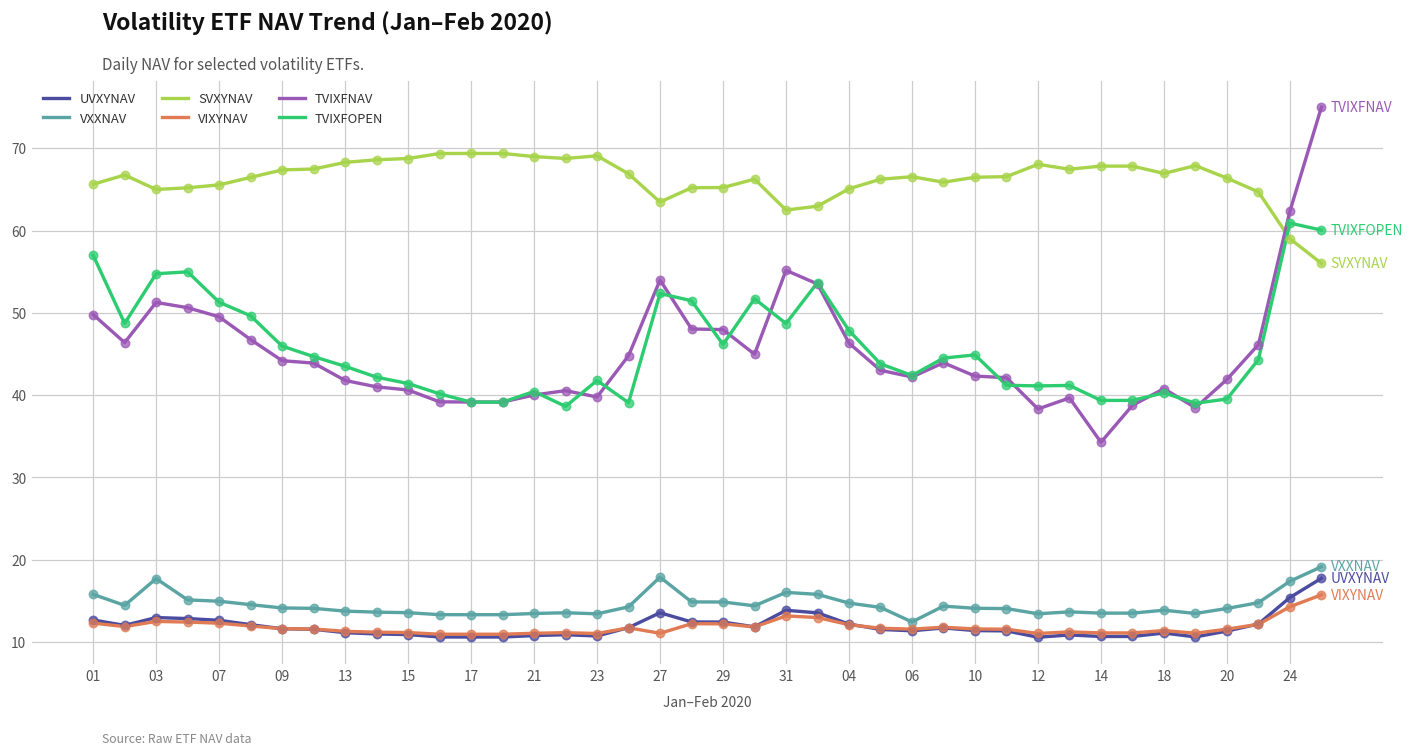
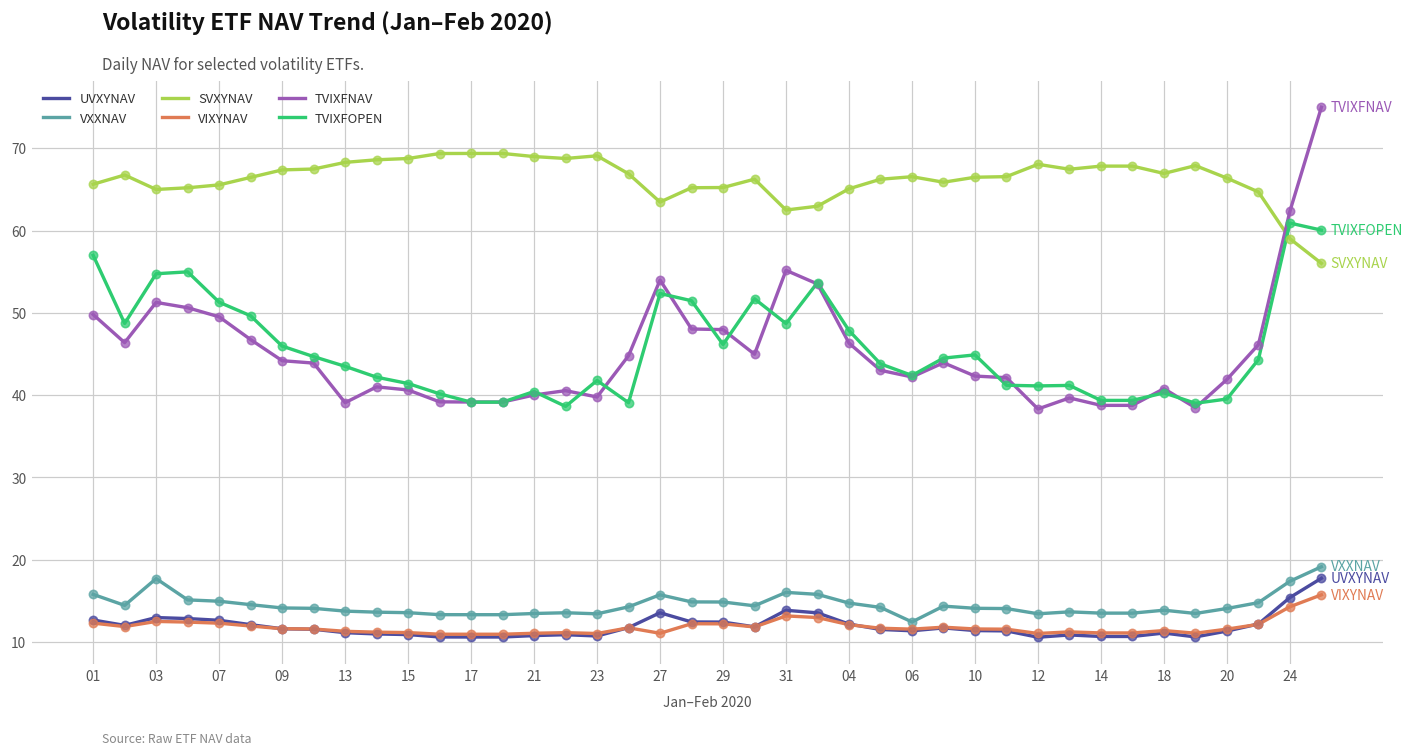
TVIXFNAV, 13: 42 -> 39
VXXNAV, 27: 18 -> 16
TVIXFNAV, 14: 34 -> 39
